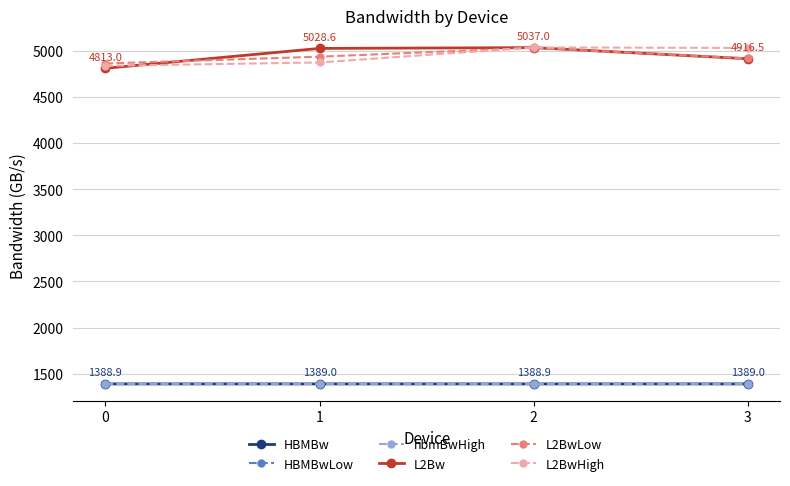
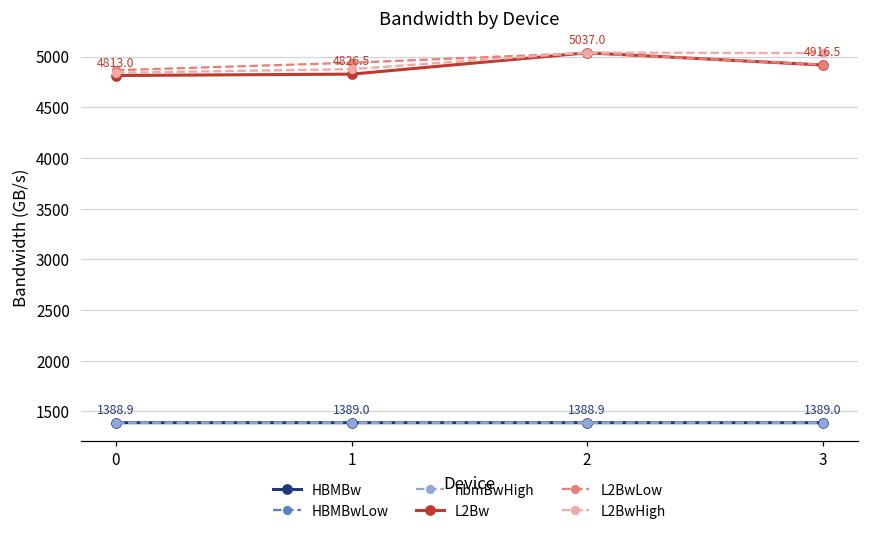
L2Bw, 1: 5028.6 -> 4826.5
